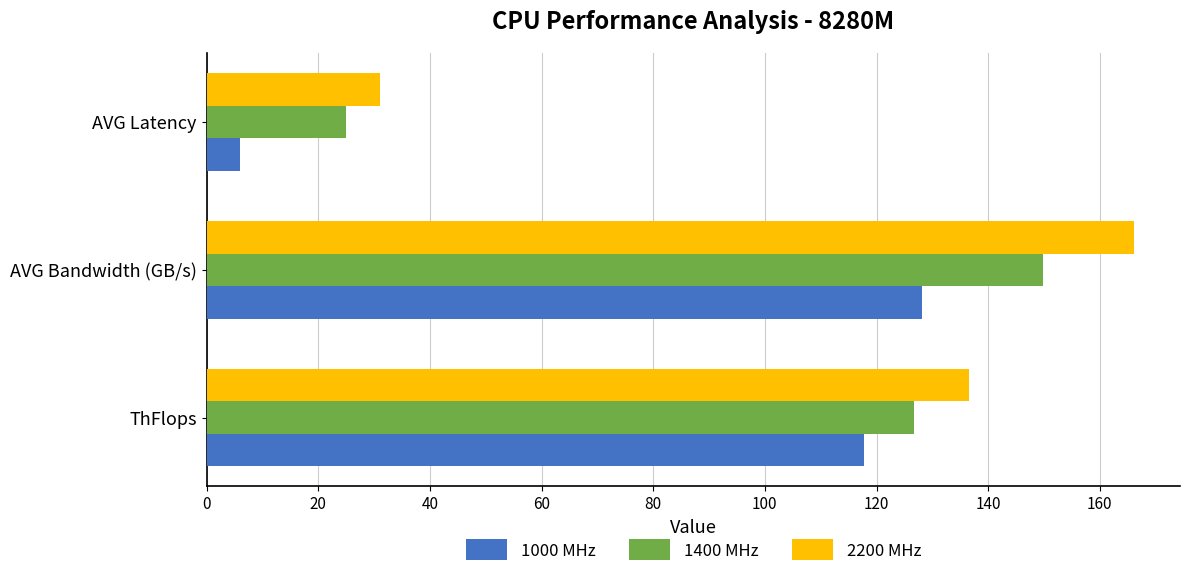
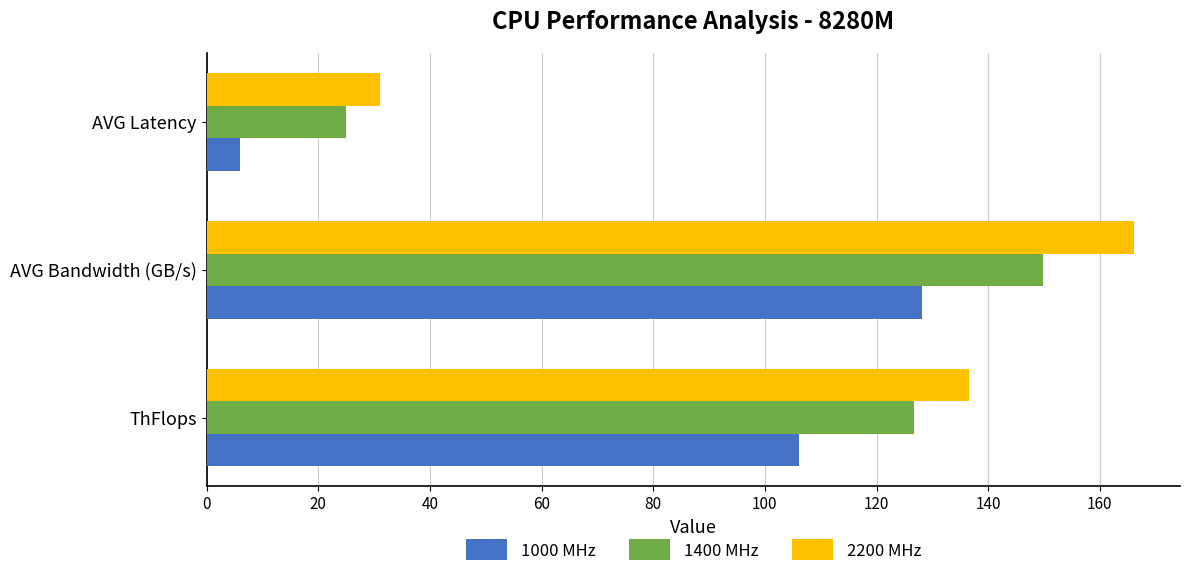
1000 MHz, ThFlops: 118 -> 106
